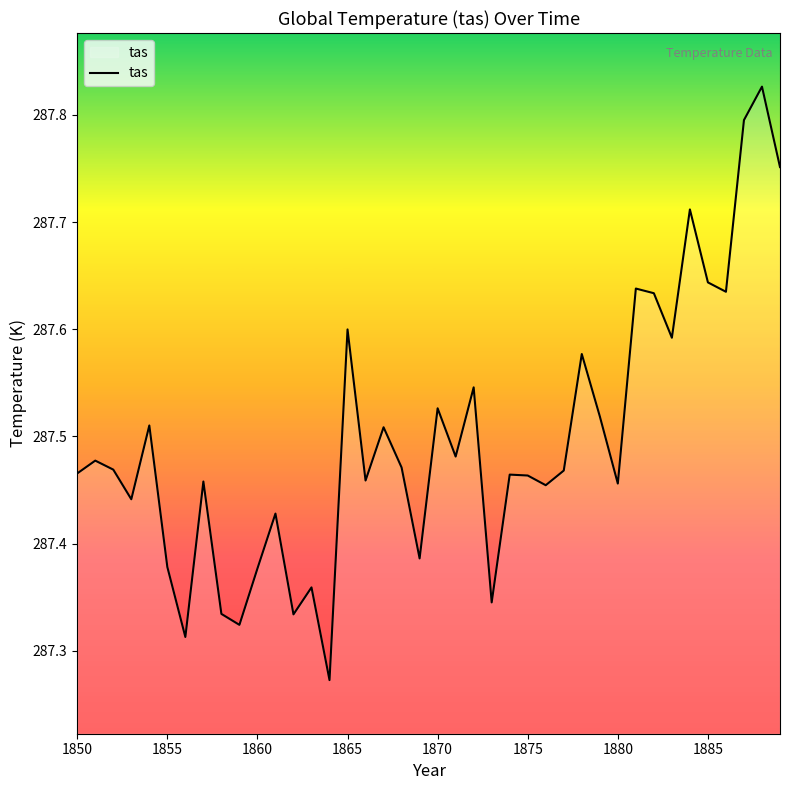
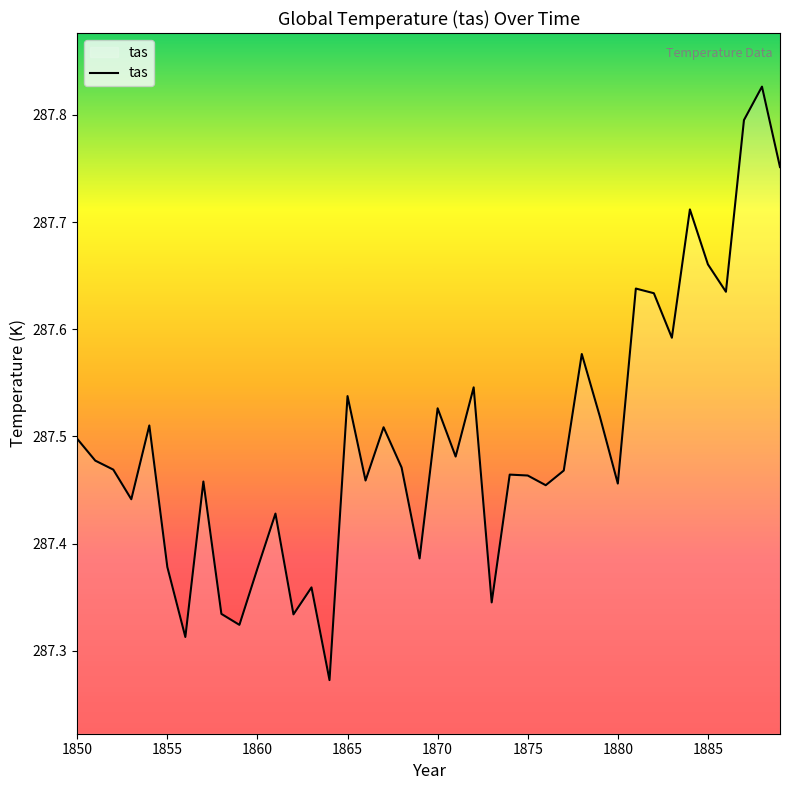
1850: 287.466 -> 287.498
1865: 287.600 -> 287.538
1885: 287.644 -> 287.661
